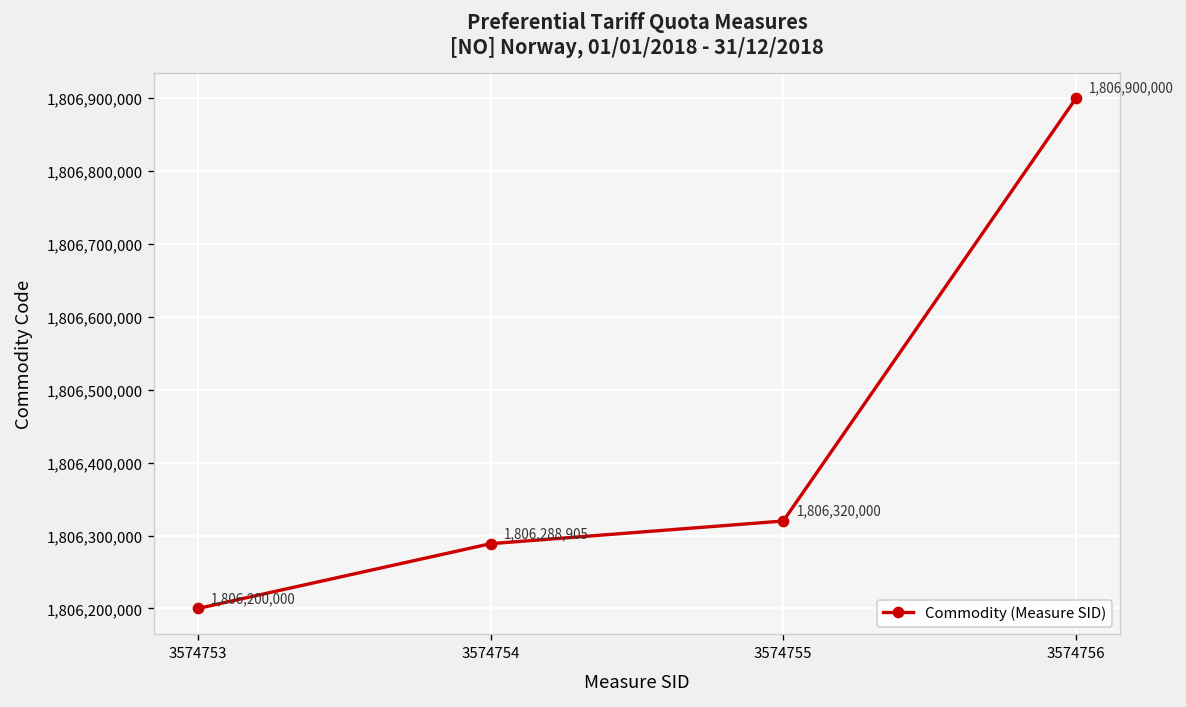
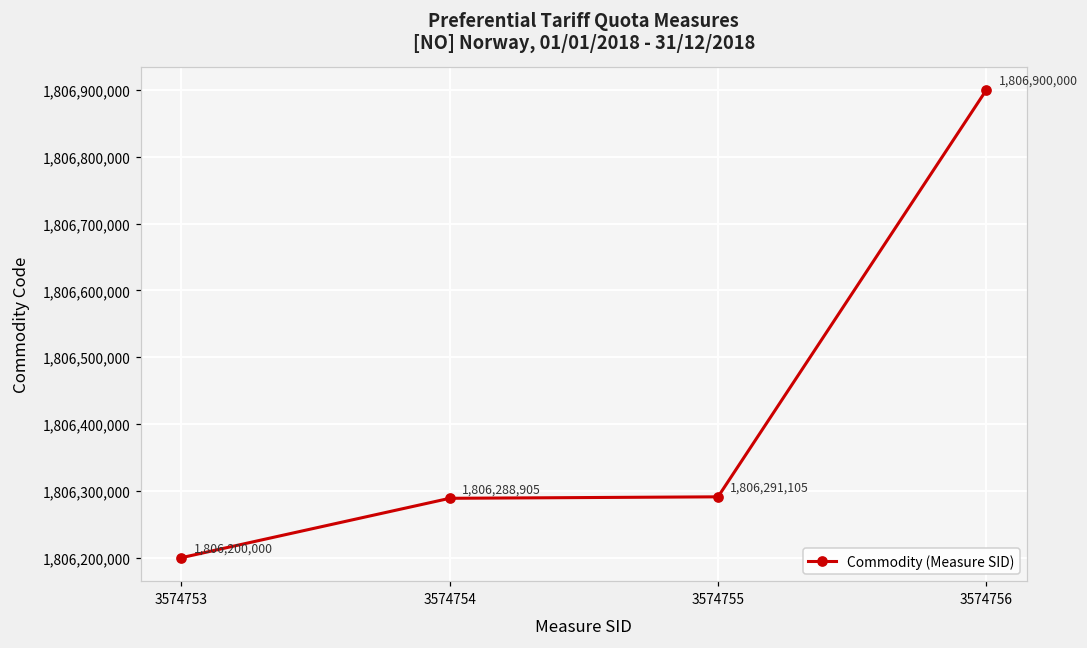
3574755: 1,806,320,000 -> 1,806,291,105
